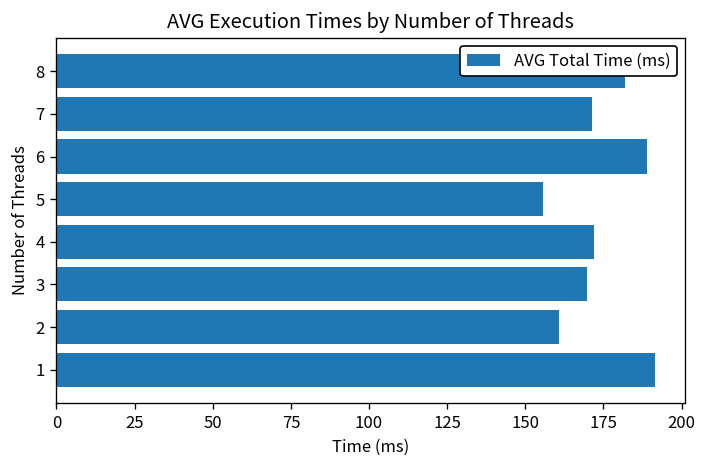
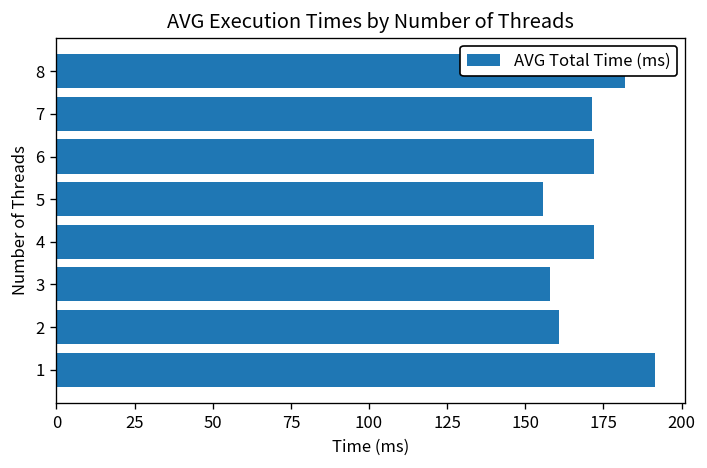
6: 189 -> 172
3: 170 -> 158
